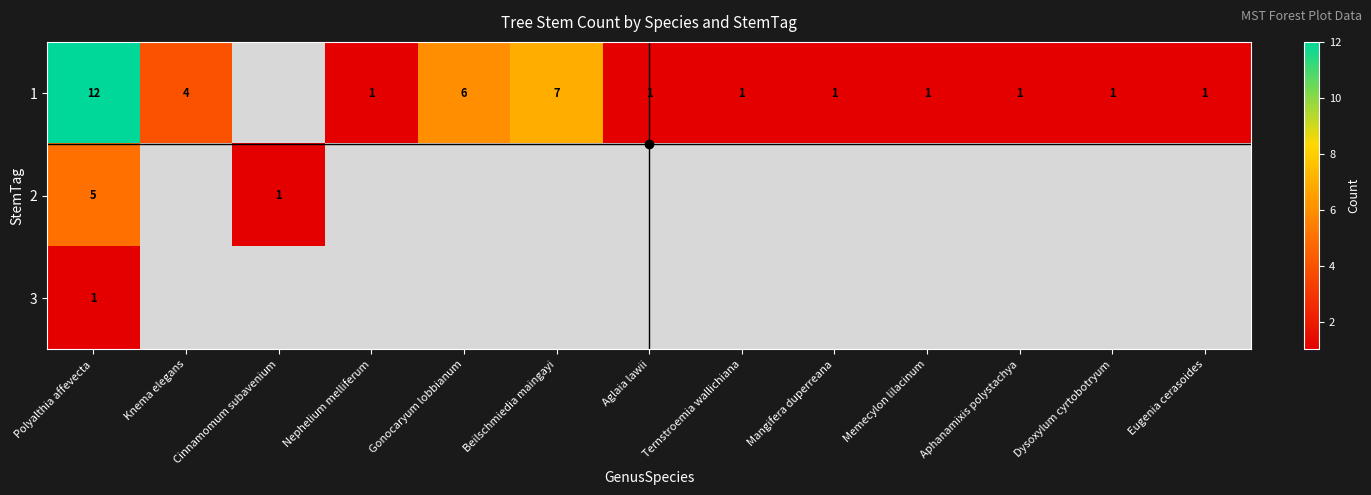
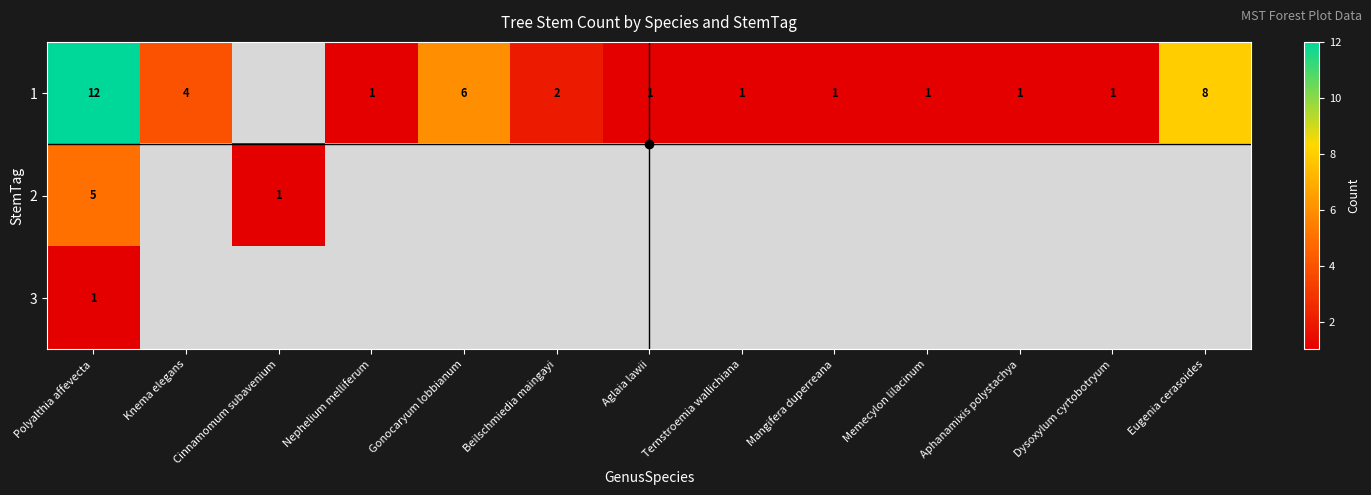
1, Beilschmiedia maingayi: 7 -> 2
1, Eugenia cerasoides: 1 -> 8
